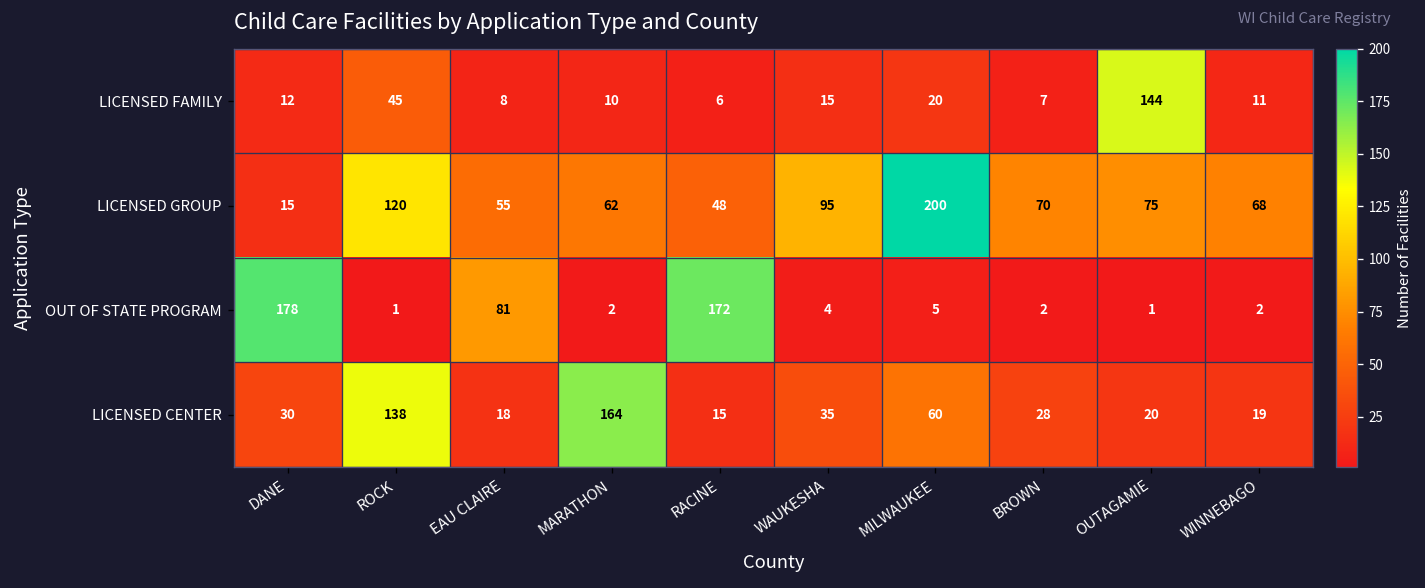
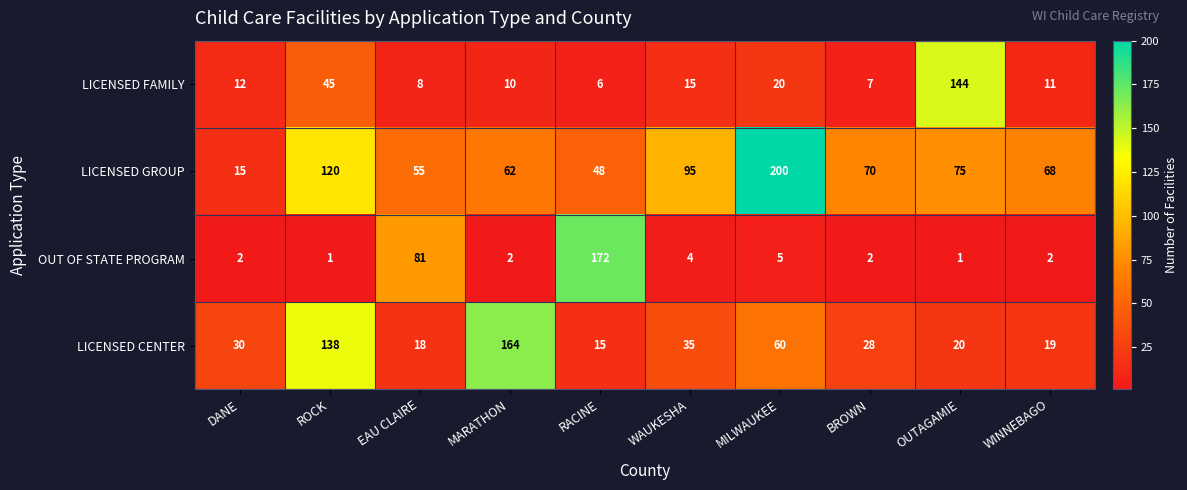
OUT OF STATE PROGRAM, DANE: 178 -> 2
